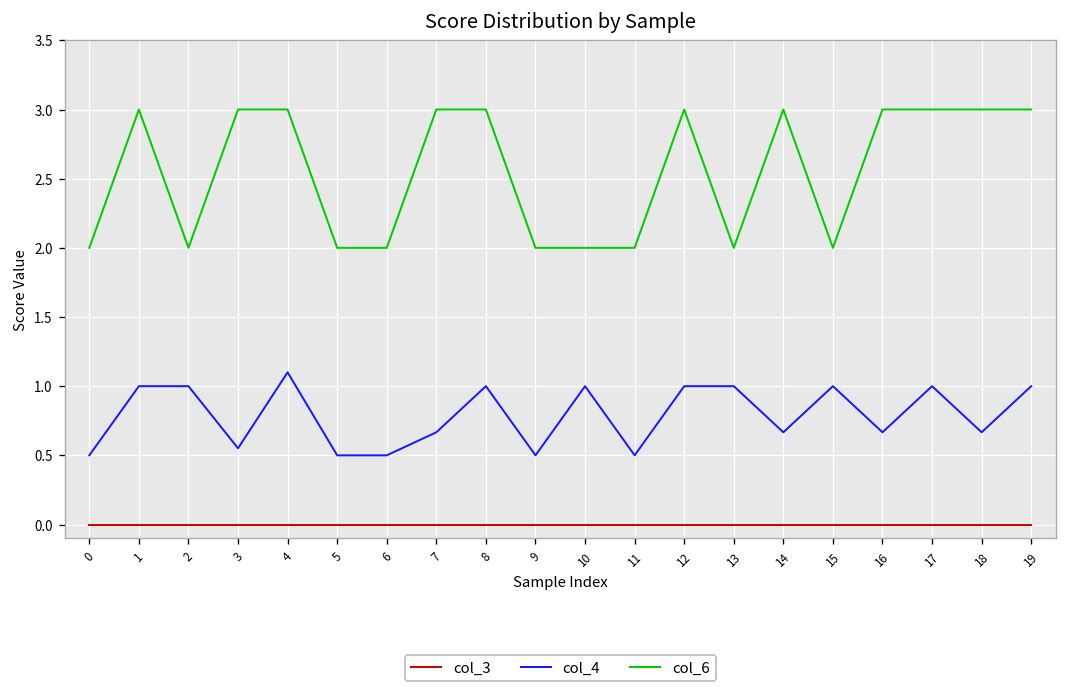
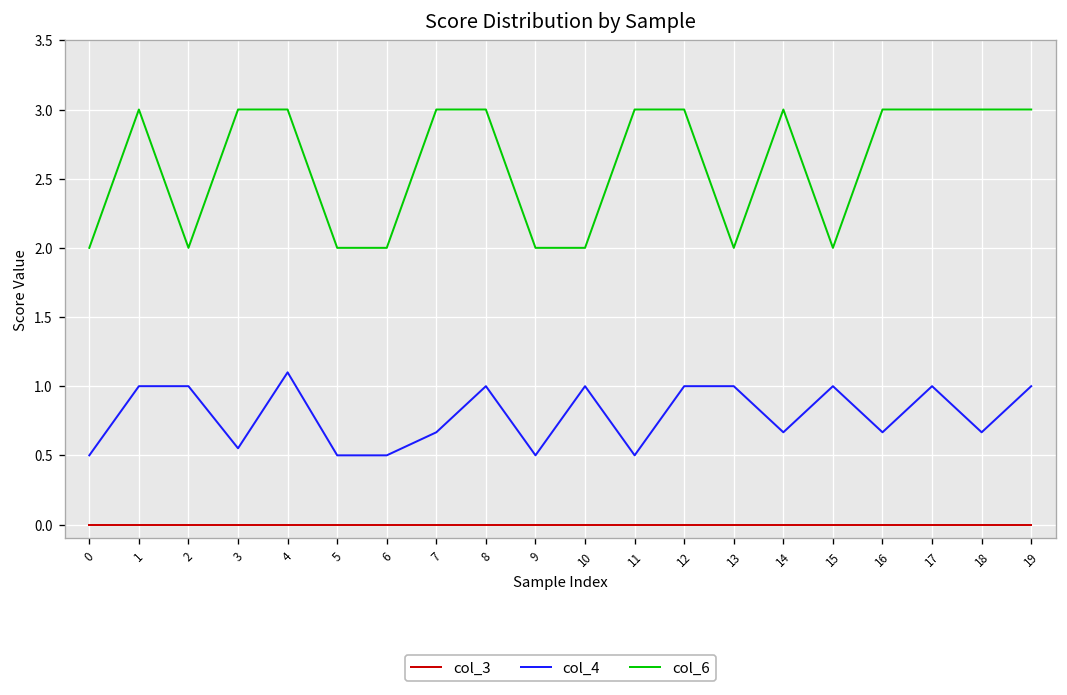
col_6, 11: 2 -> 3
